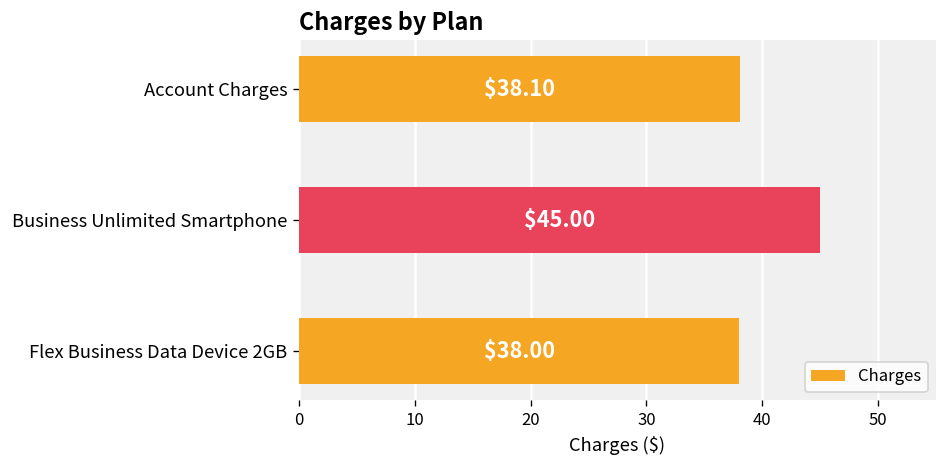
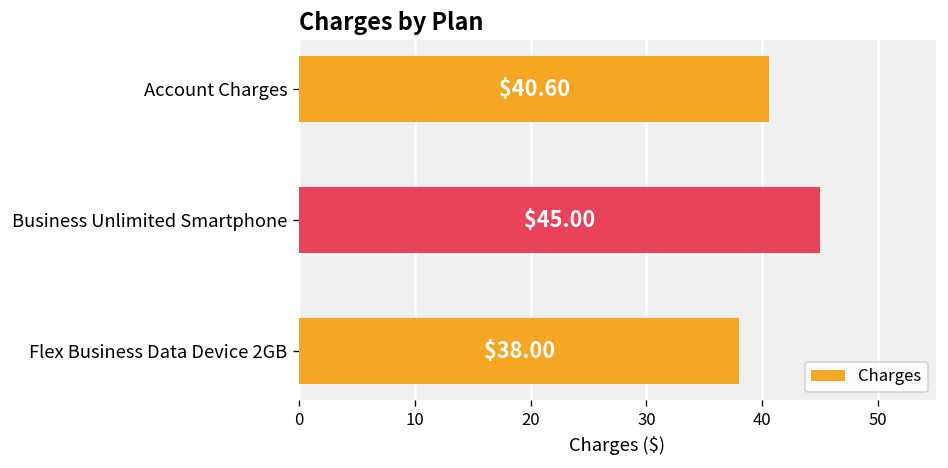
Account Charges: $38.10 -> $40.60
